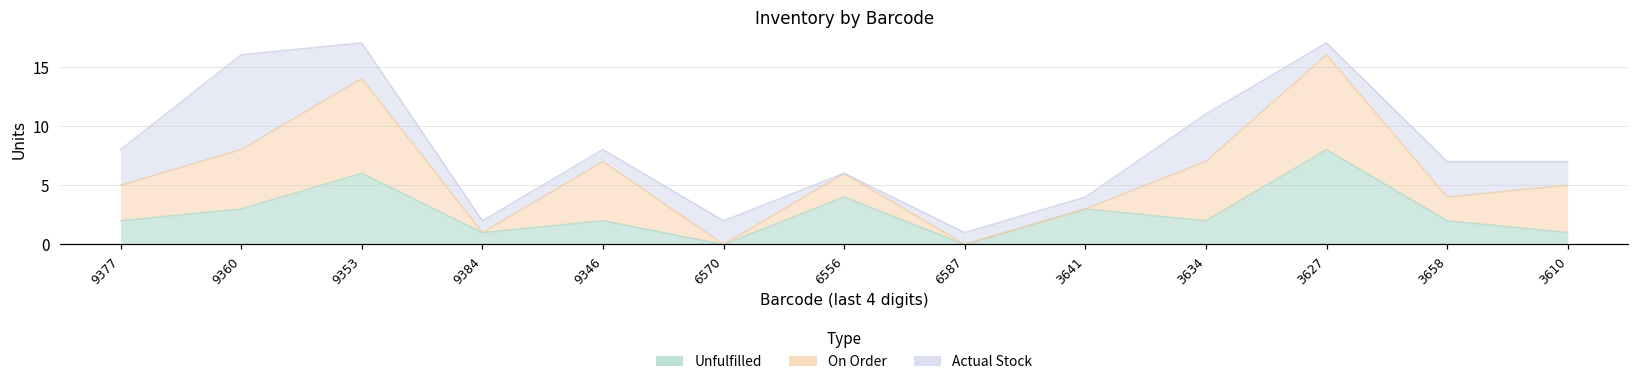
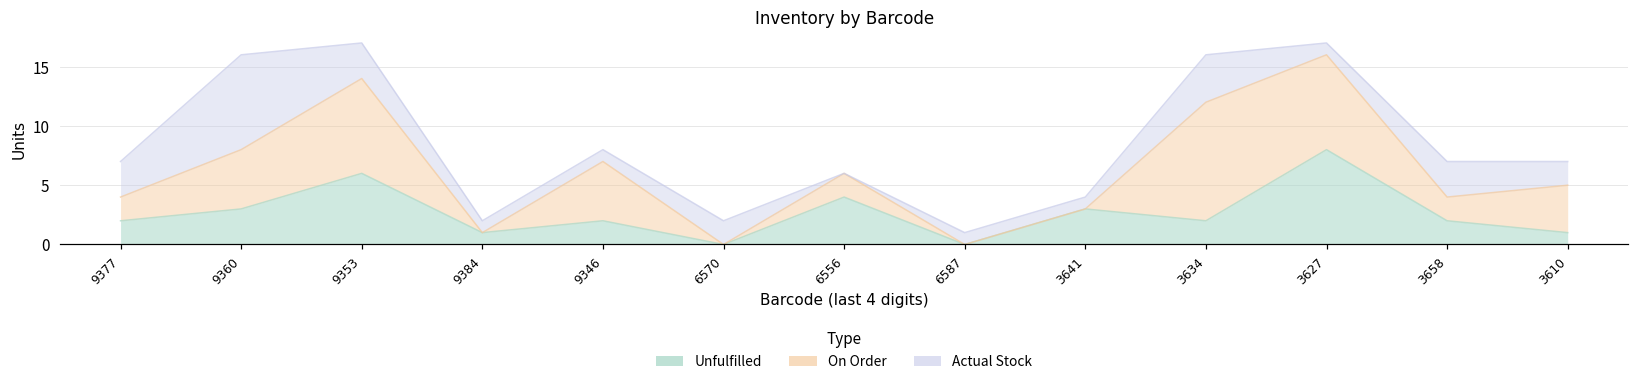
On Order, 9377: 3 -> 2
On Order, 3634: 5 -> 10
